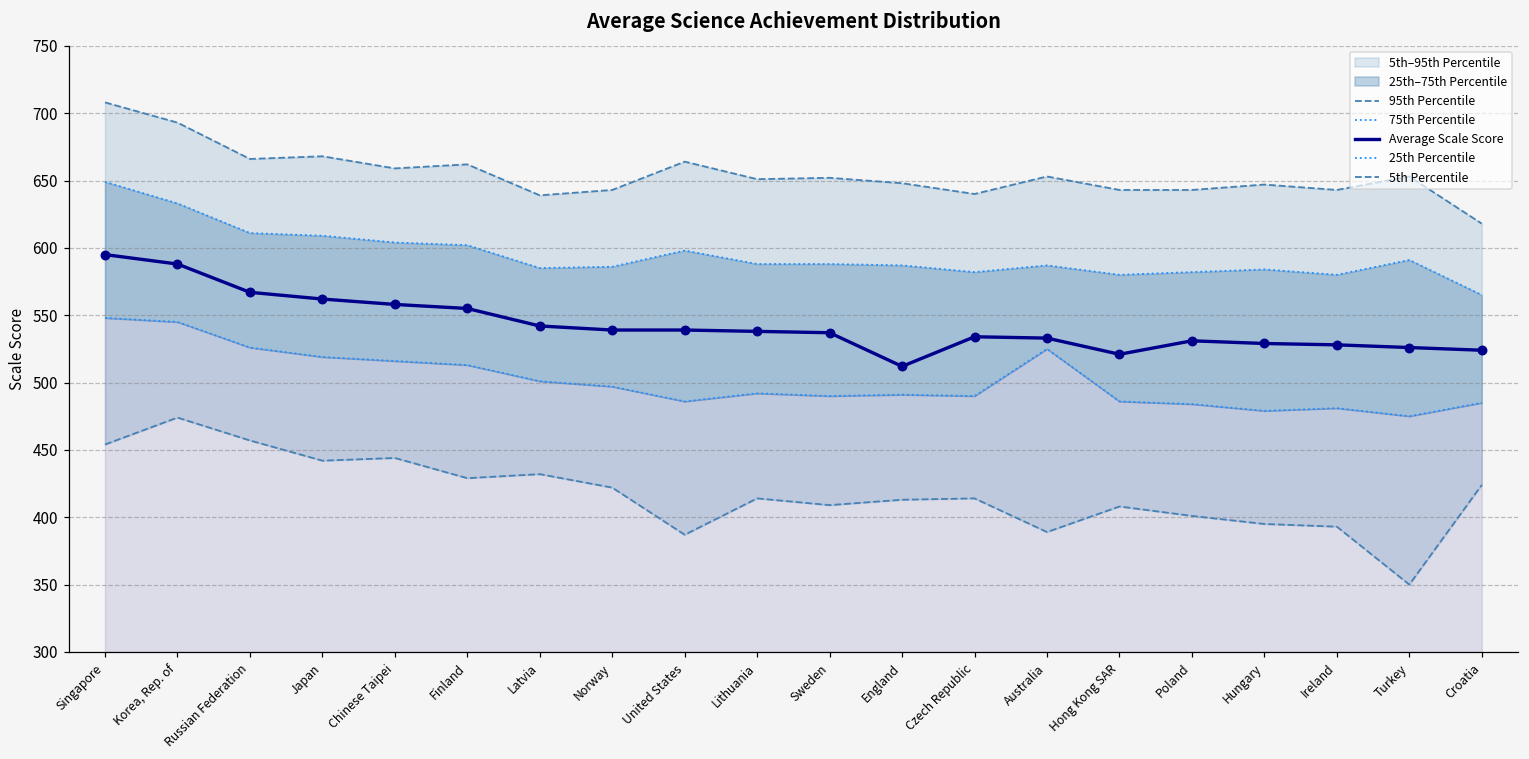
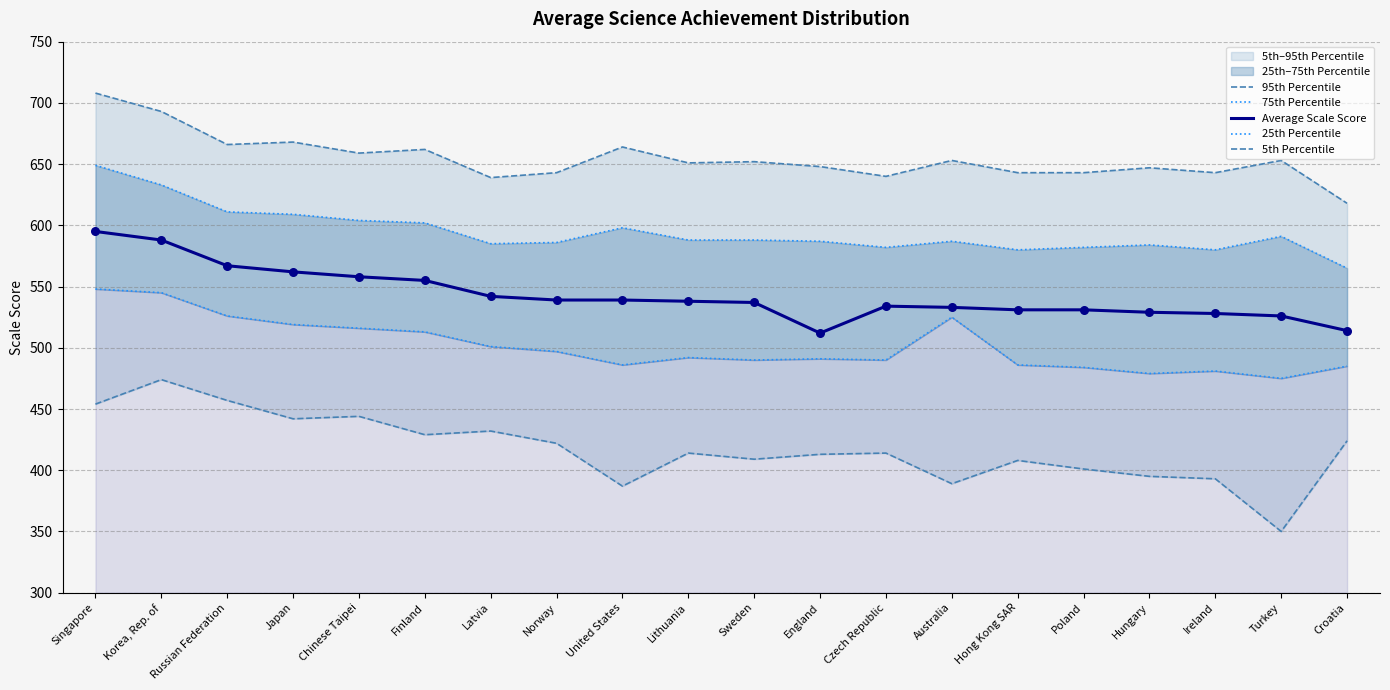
Average Scale Score, Hong Kong SAR: 521 -> 531
Average Scale Score, Croatia: 524 -> 514
